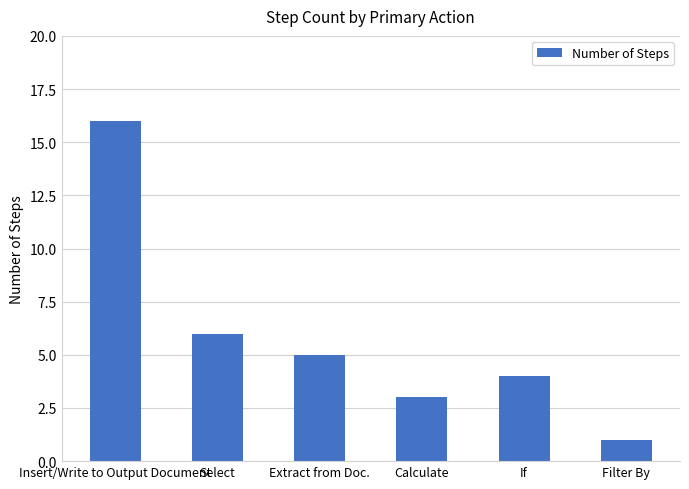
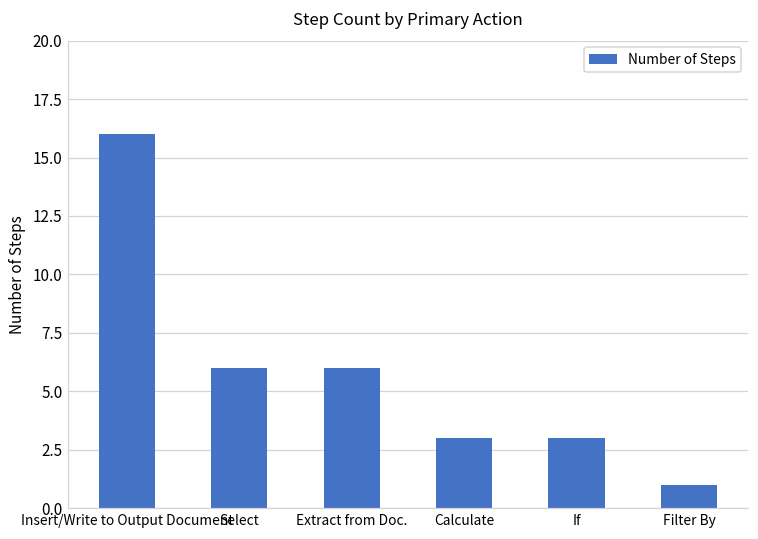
Extract from Doc.: 5 -> 6
If: 4 -> 3
